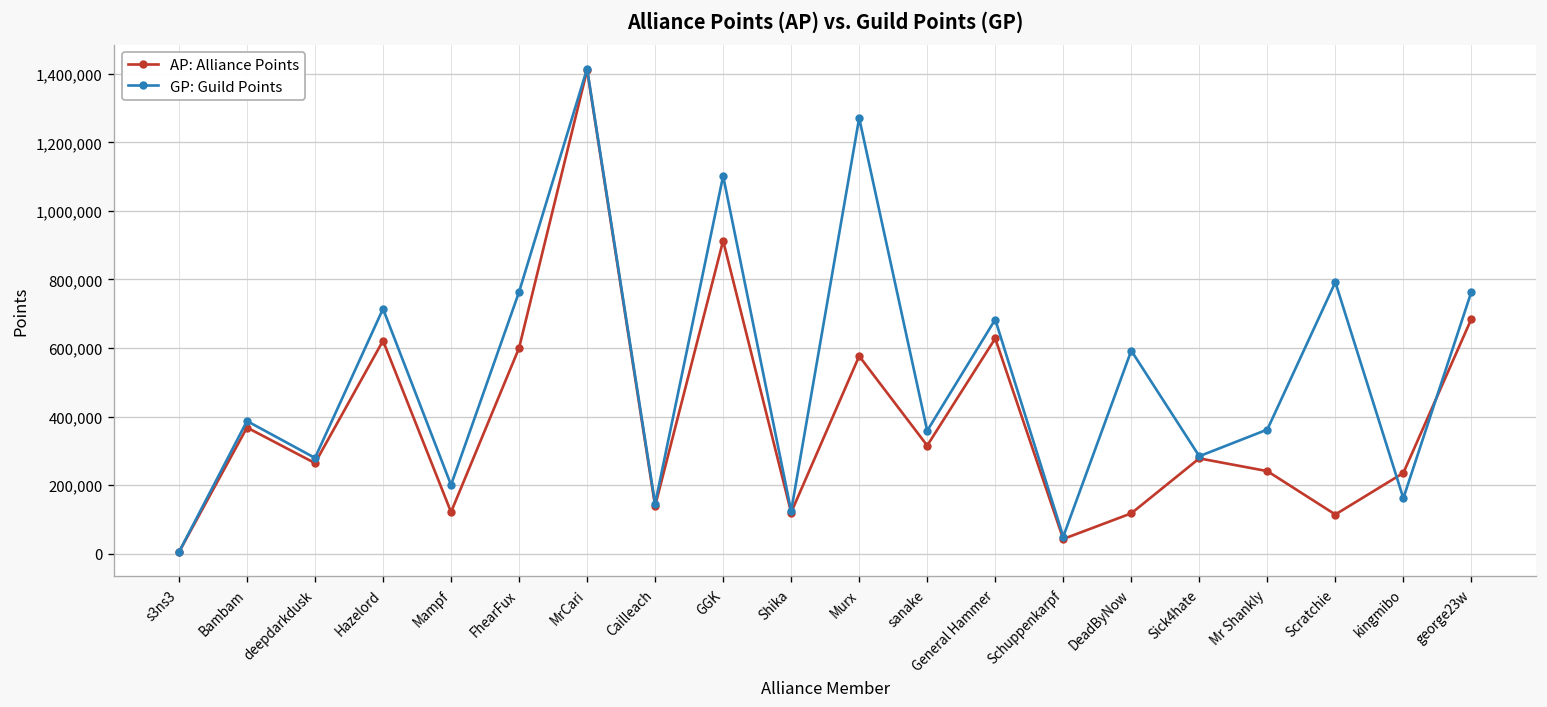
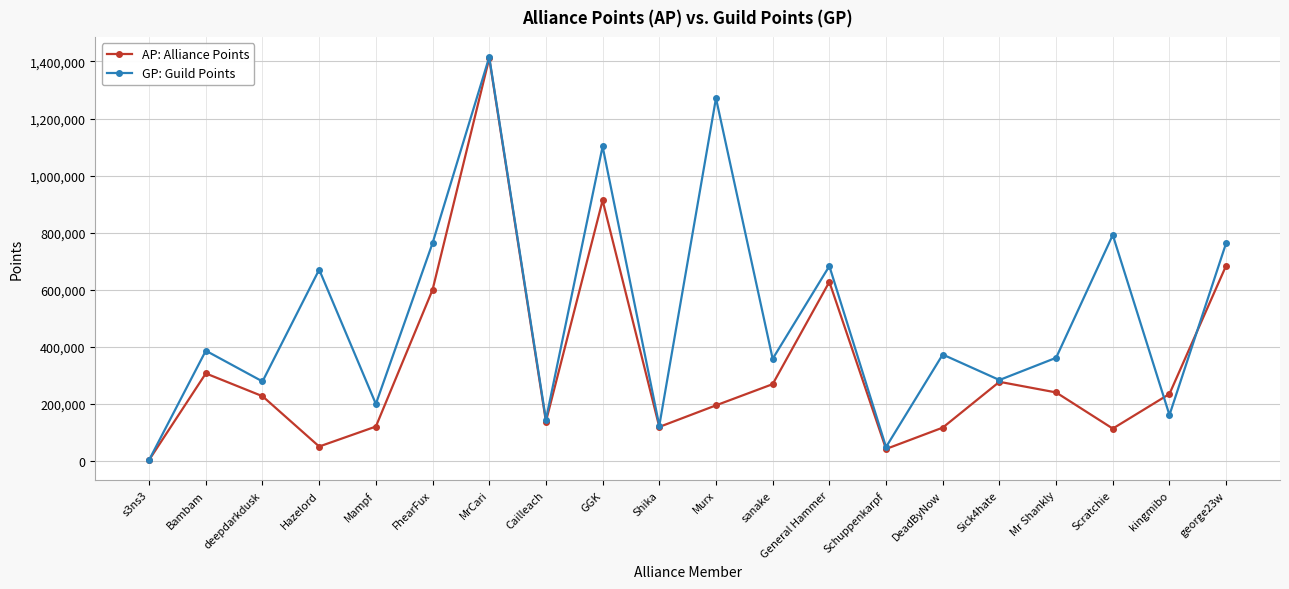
AP: Alliance Points, Bambam: 370,000 -> 310,000
AP: Alliance Points, deepdarkdusk: 260,000 -> 230,000
AP: Alliance Points, Hazelord: 620,000 -> 50,000
GP: Guild Points, Hazelord: 710,000 -> 670,000
AP: Alliance Points, Murx: 580,000 -> 200,000
AP: Alliance Points, sanake: 320,000 -> 270,000
GP: Guild Points, DeadByNow: 590,000 -> 370,000
